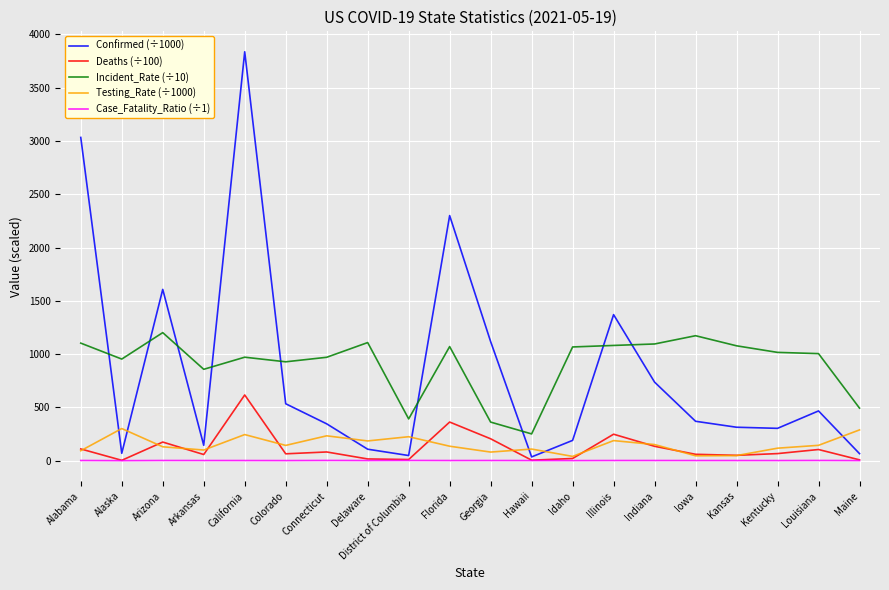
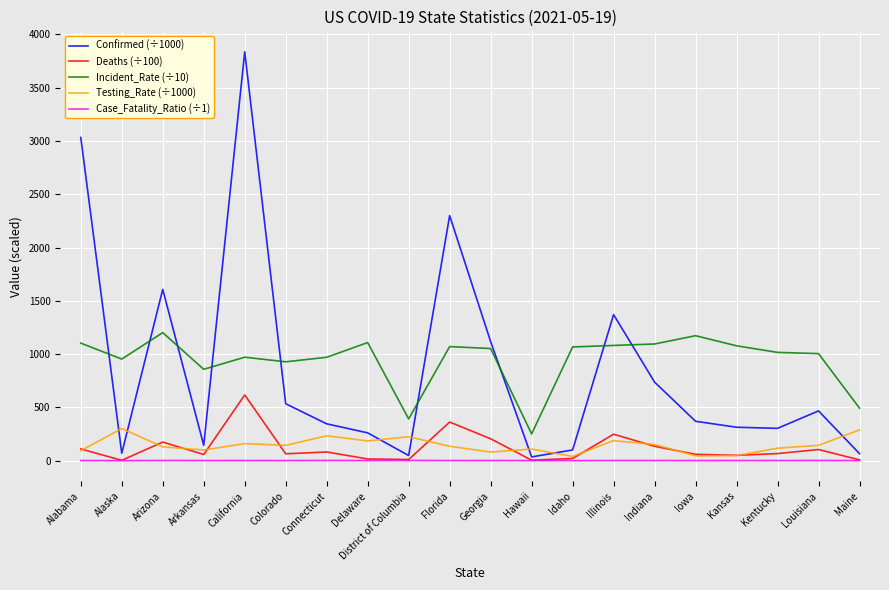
Testing_Rate (÷1000), California: 250 -> 160
Confirmed (÷1000), Delaware: 110 -> 260
Incident_Rate (÷10), Georgia: 360 -> 1050
Confirmed (÷1000), Idaho: 190 -> 100
